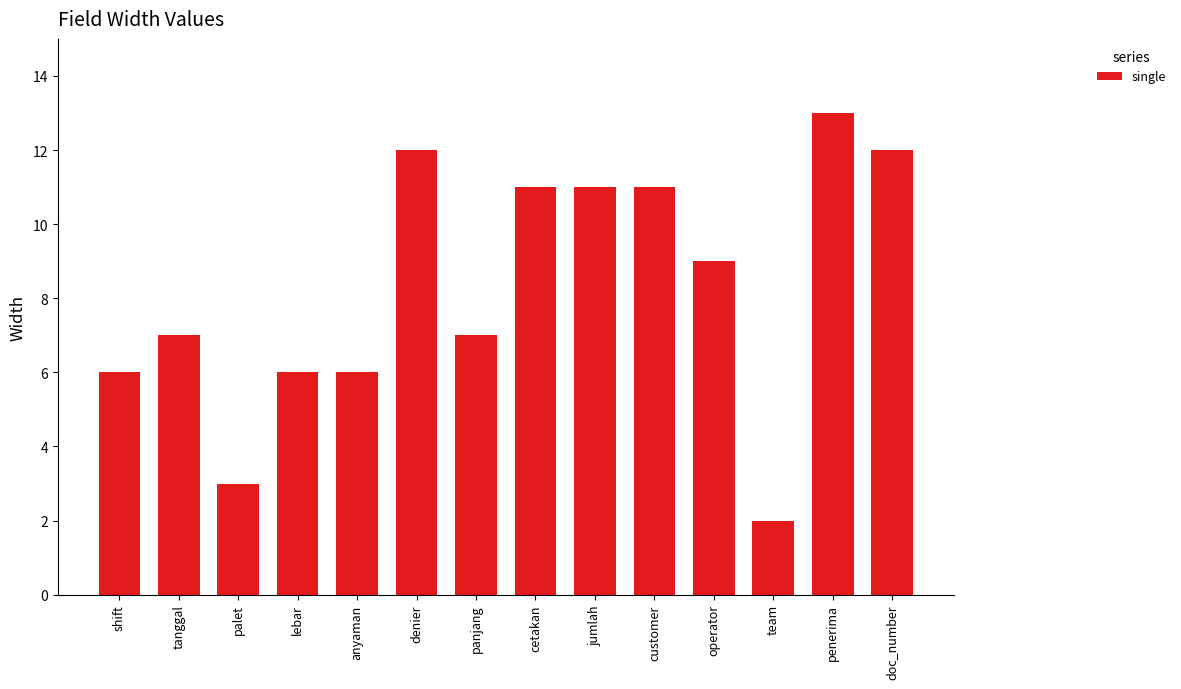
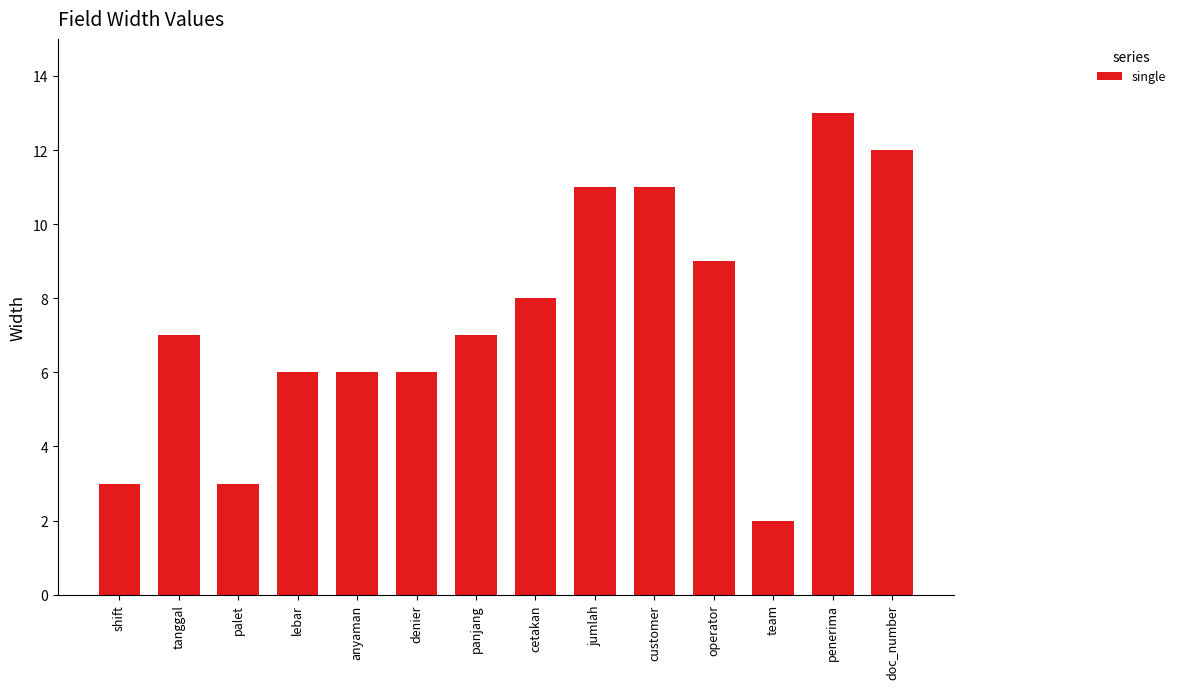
shift: 6 -> 3
denier: 12 -> 6
cetakan: 11 -> 8
